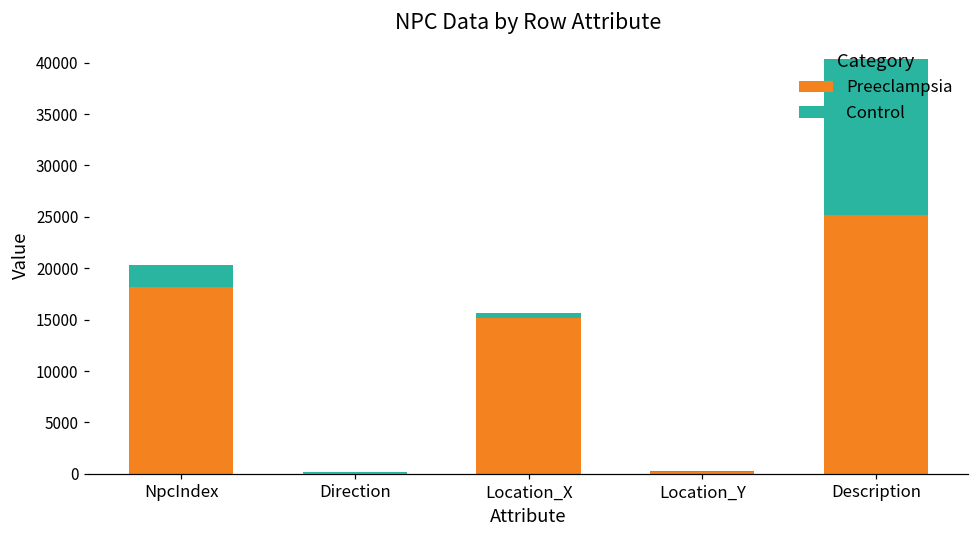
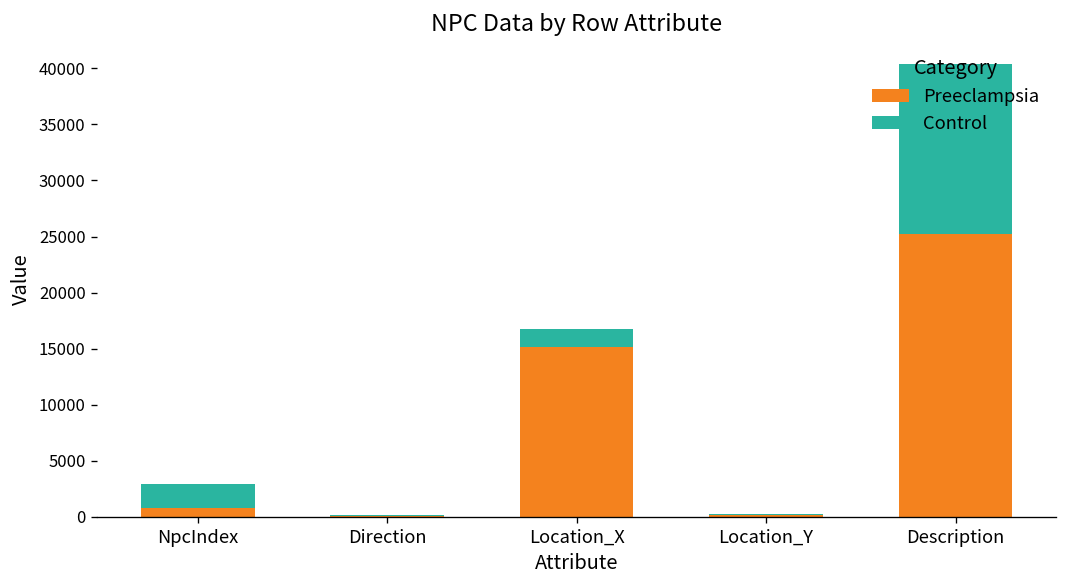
Preeclampsia, NpcIndex: 18000 -> 1000
Control, Location_X: 0 -> 2000
